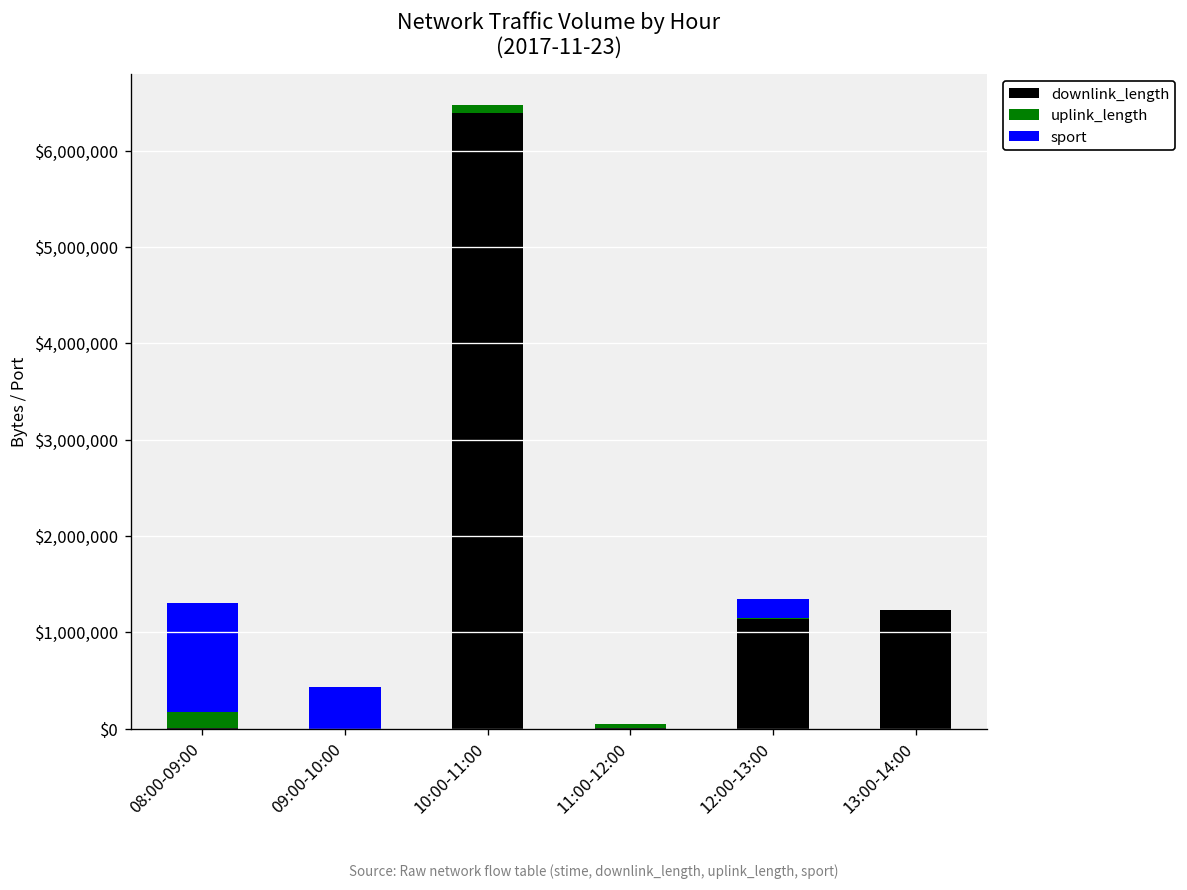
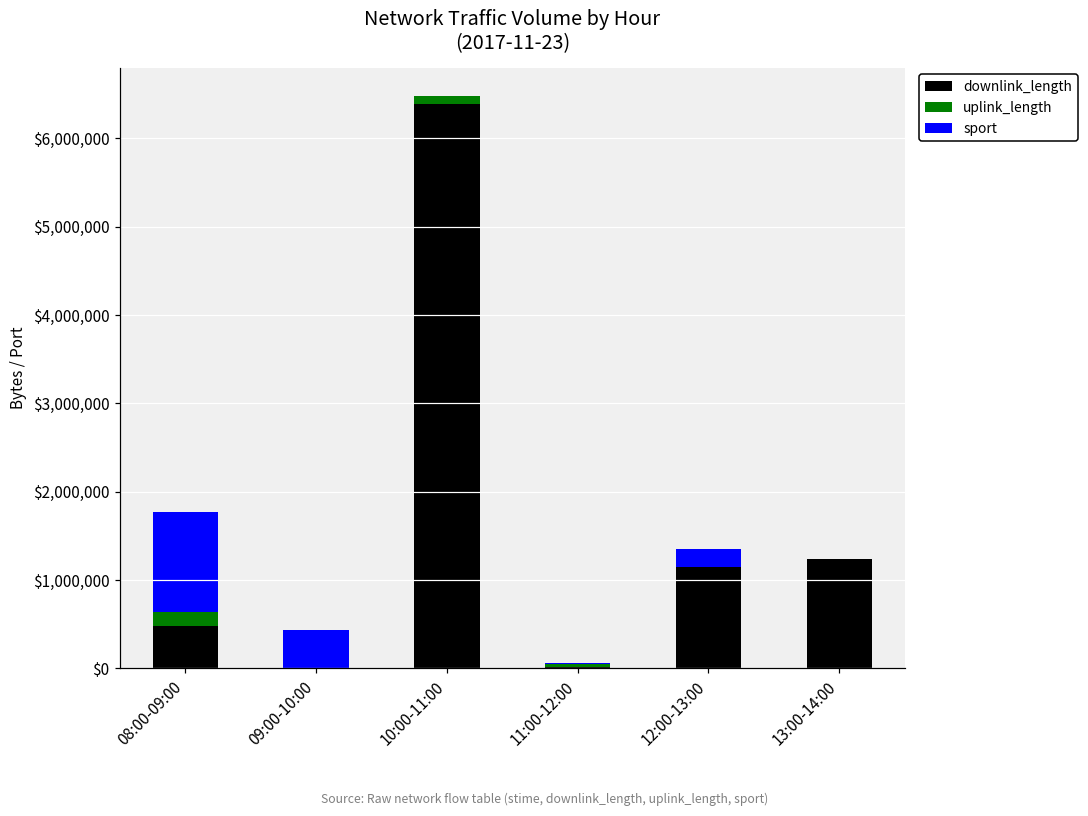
downlink_length, 08:00-09:00: $0 -> $500,000
